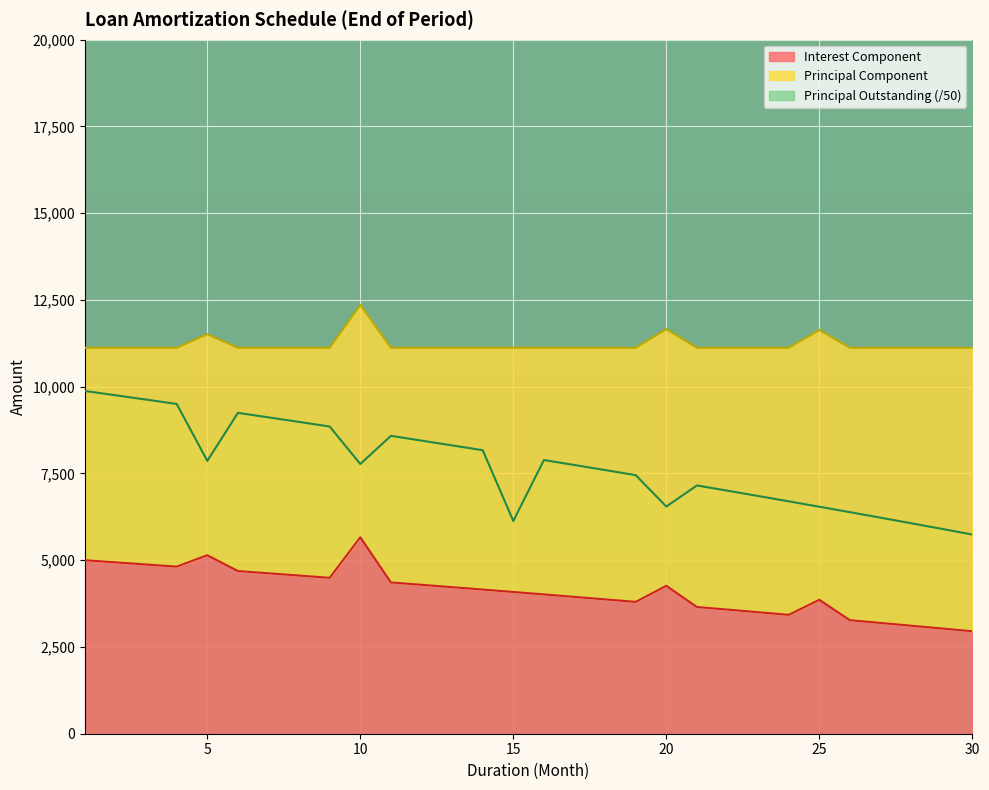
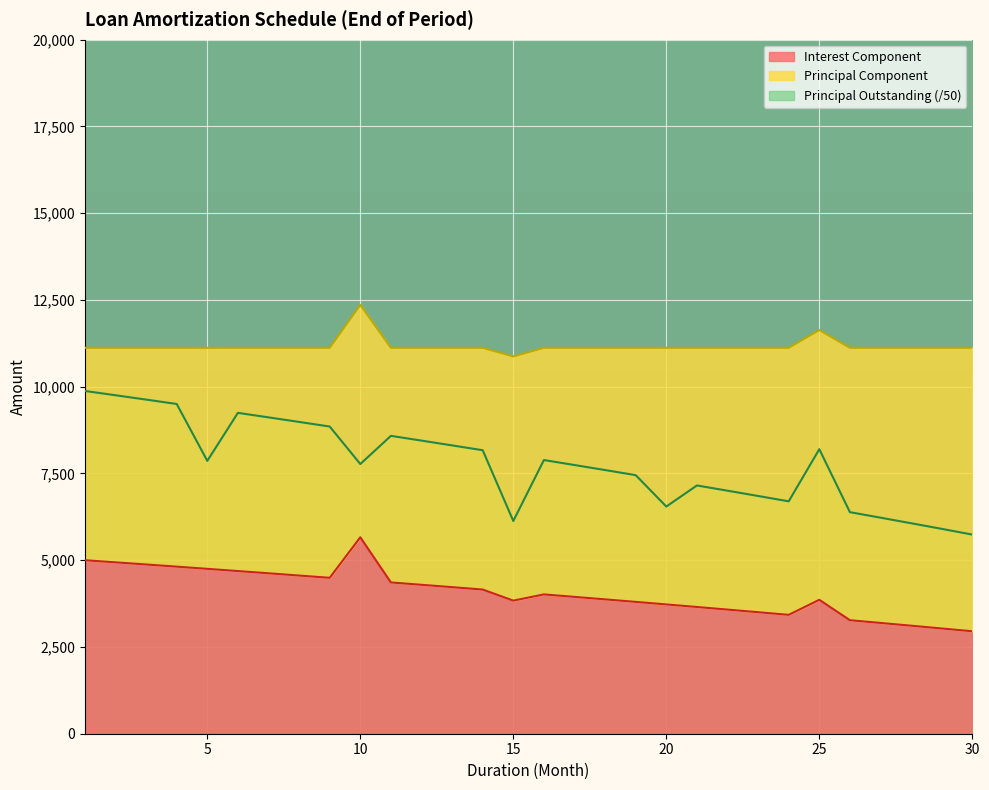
Interest Component, 5: 5,100 -> 4,800
Interest Component, 15: 4,100 -> 3,800
Interest Component, 20: 4,300 -> 3,700
Principal Outstanding (/50), 25: 6,500 -> 8,200
